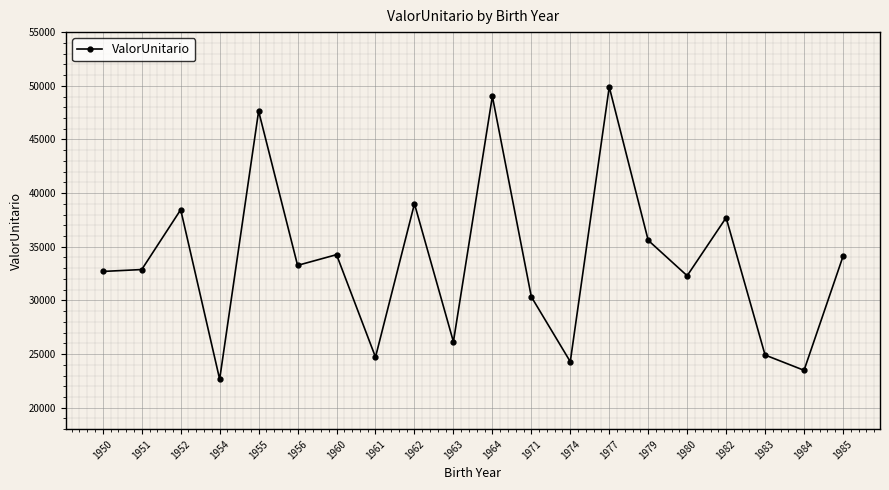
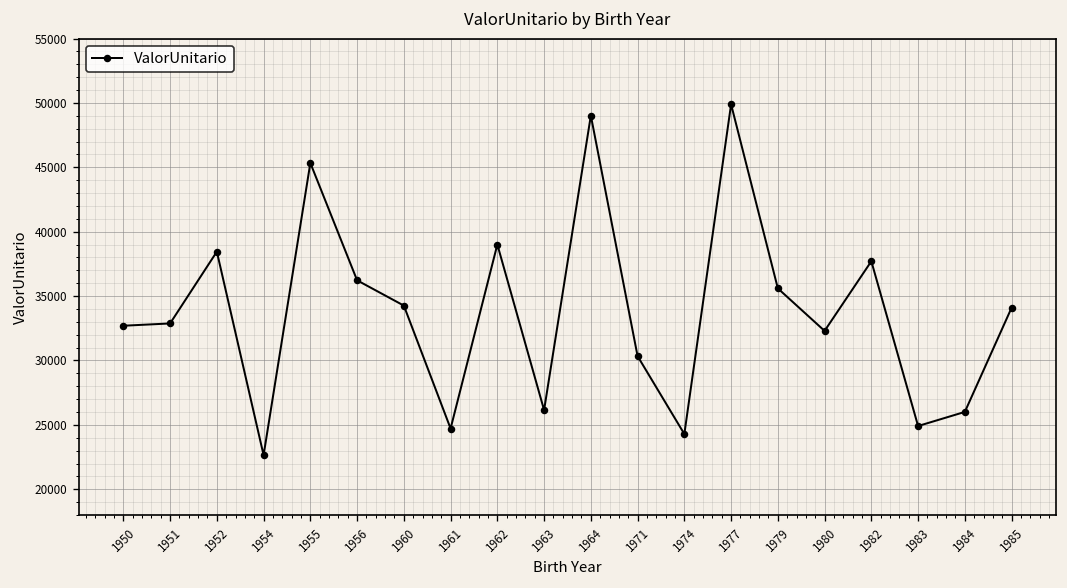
1955: 47600 -> 45300
1956: 33300 -> 36200
1984: 23500 -> 26000
